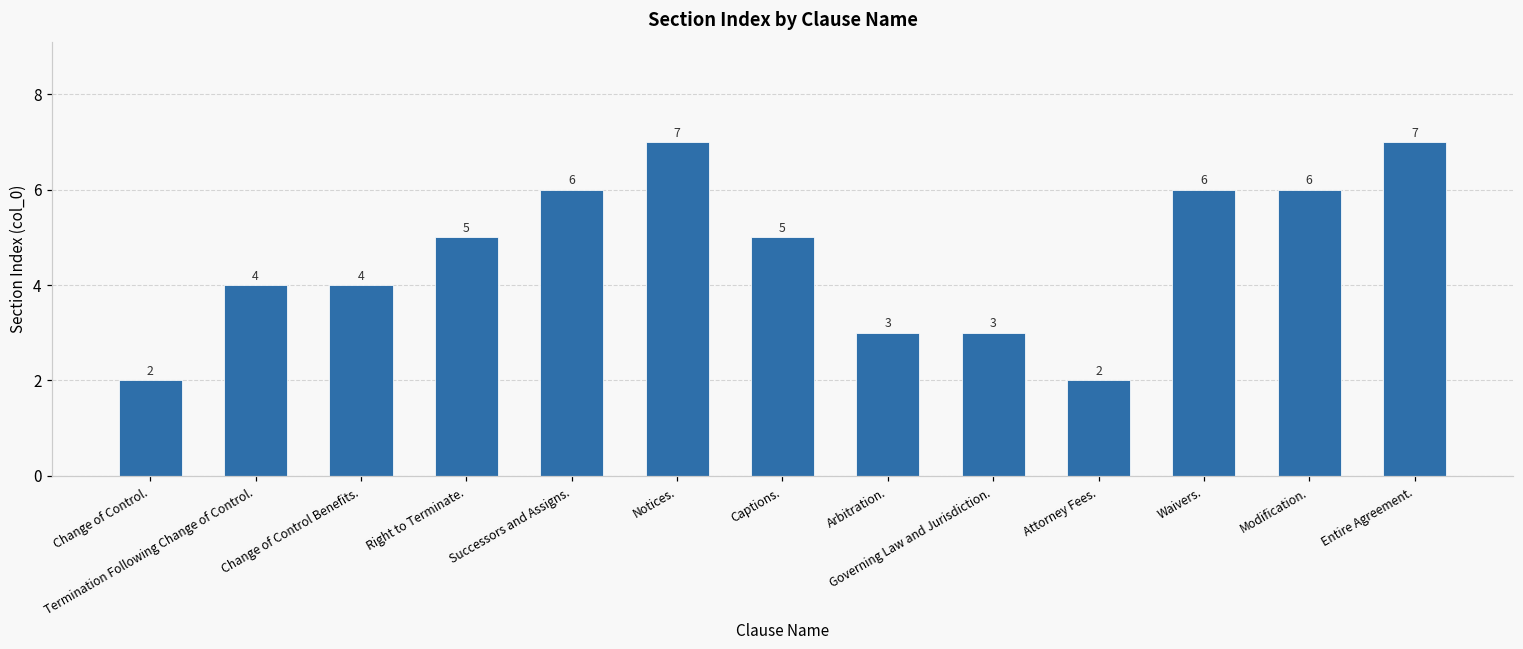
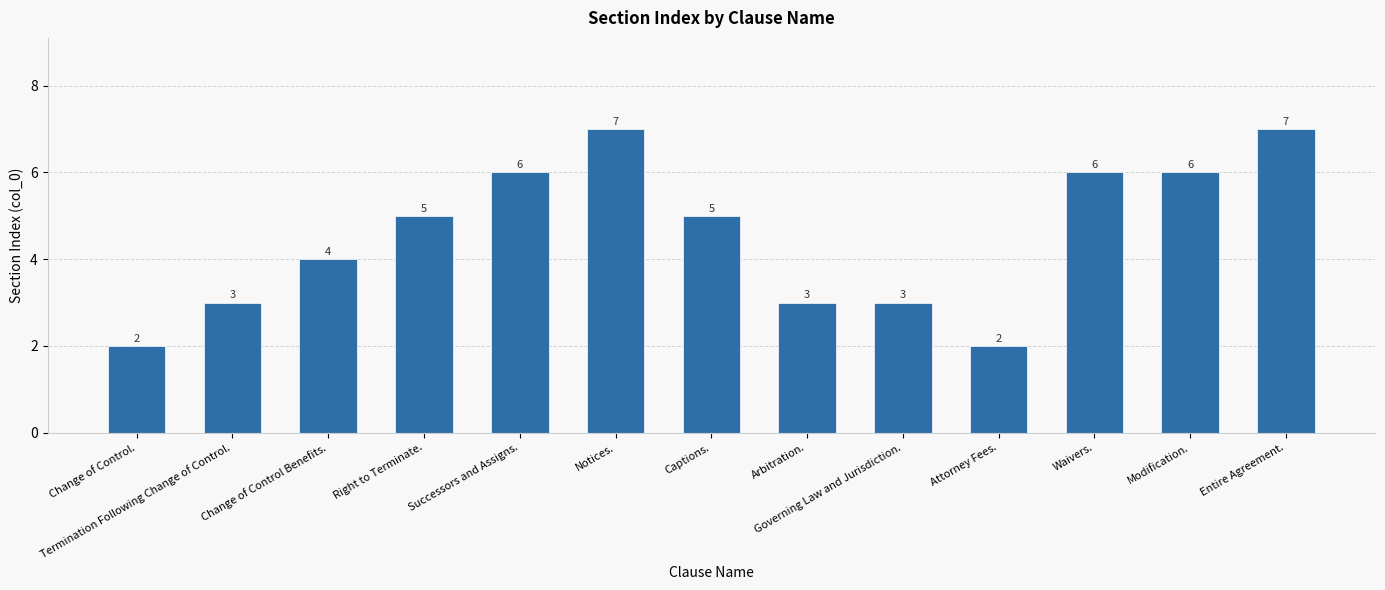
Termination Following Change of Control.: 4 -> 3
